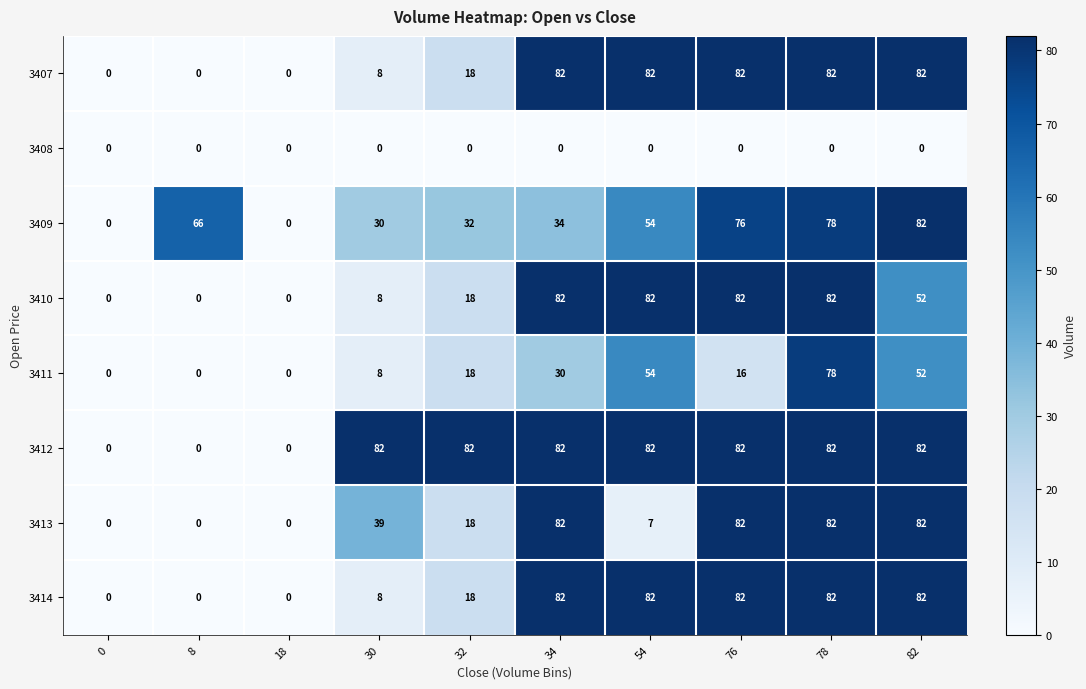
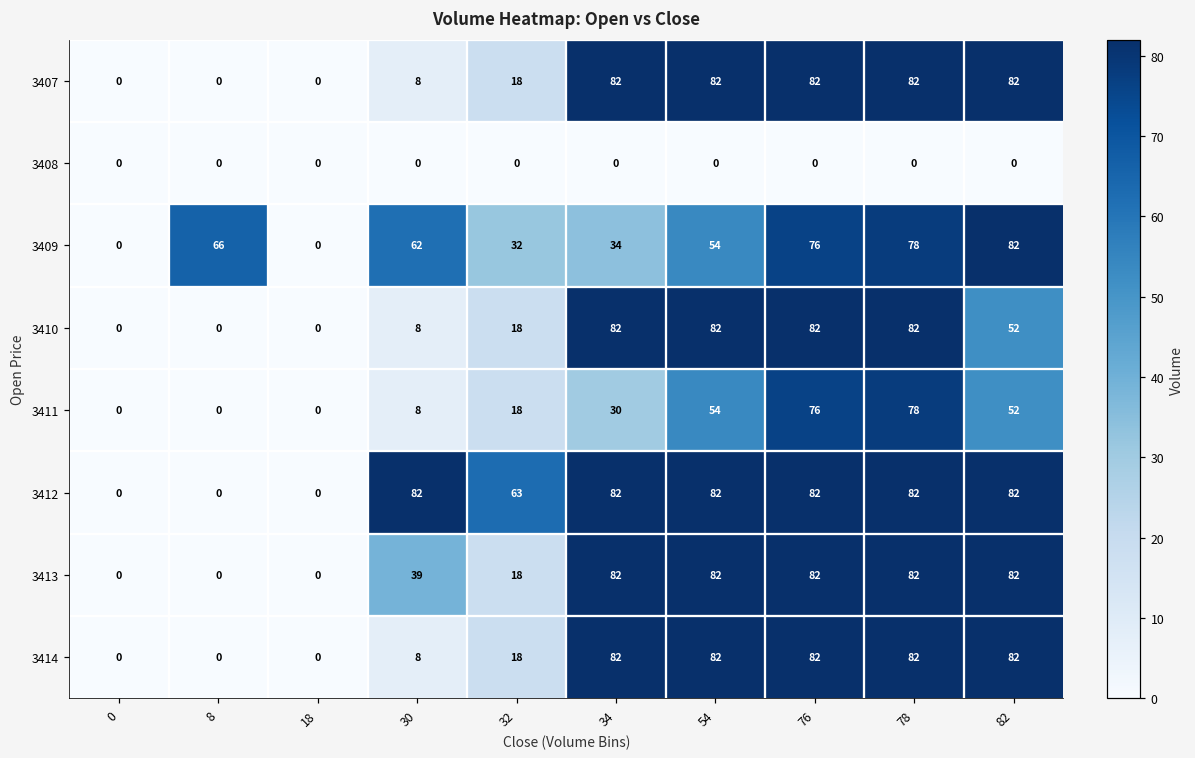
3409, 30: 30 -> 62
3411, 76: 16 -> 76
3412, 32: 82 -> 63
3413, 54: 7 -> 82
